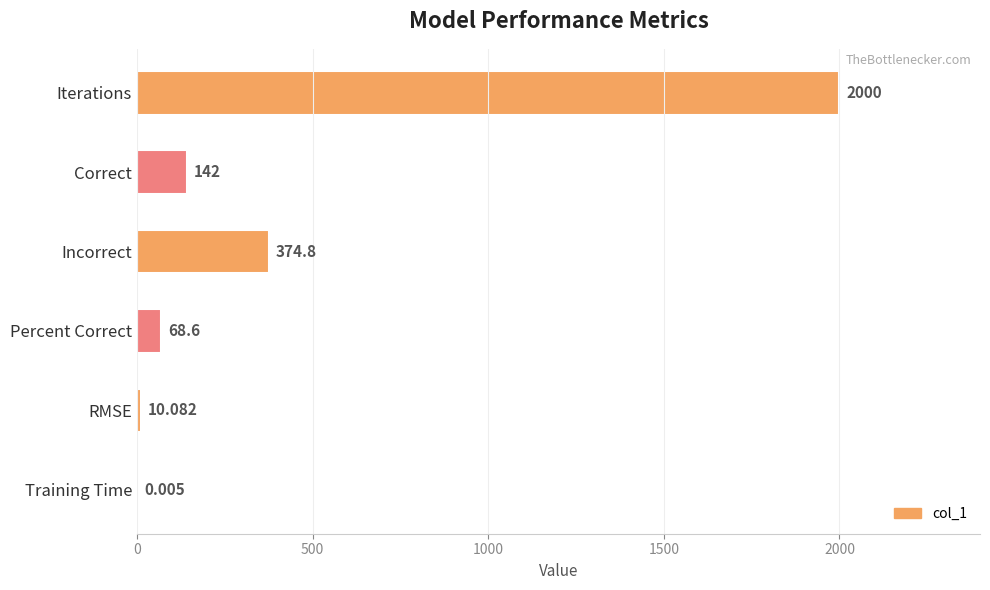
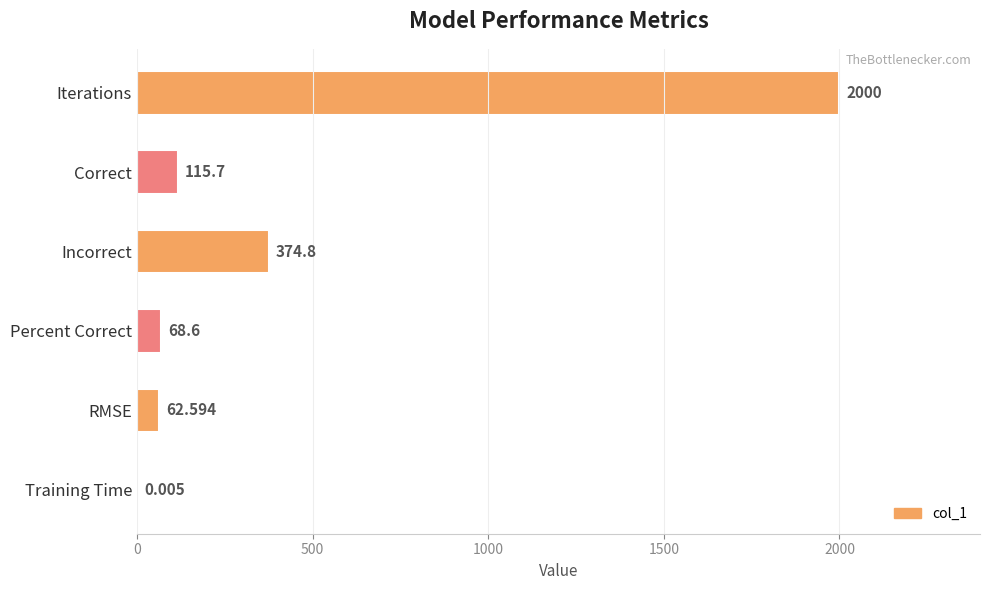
Correct: 142 -> 115.7
RMSE: 10.082 -> 62.594
